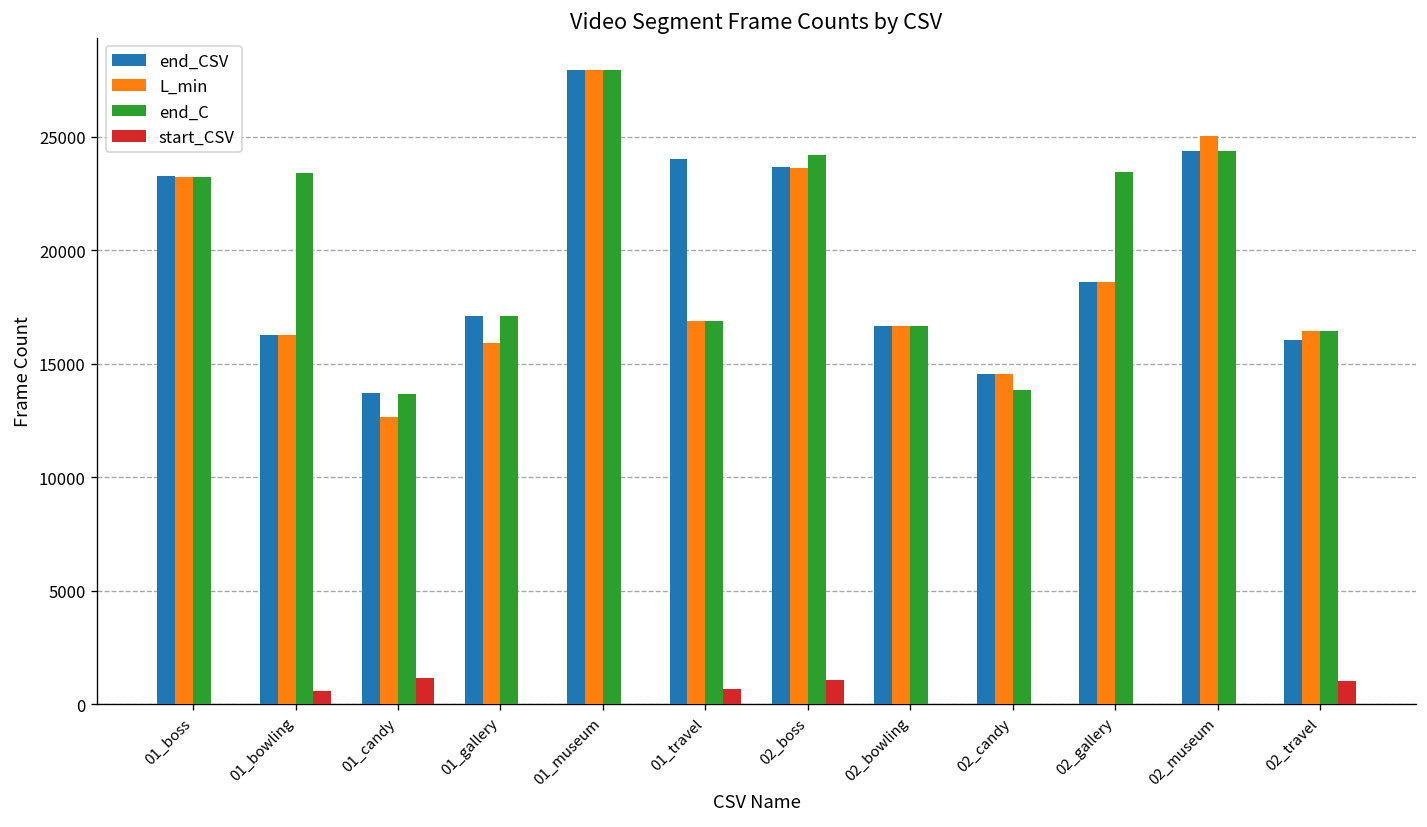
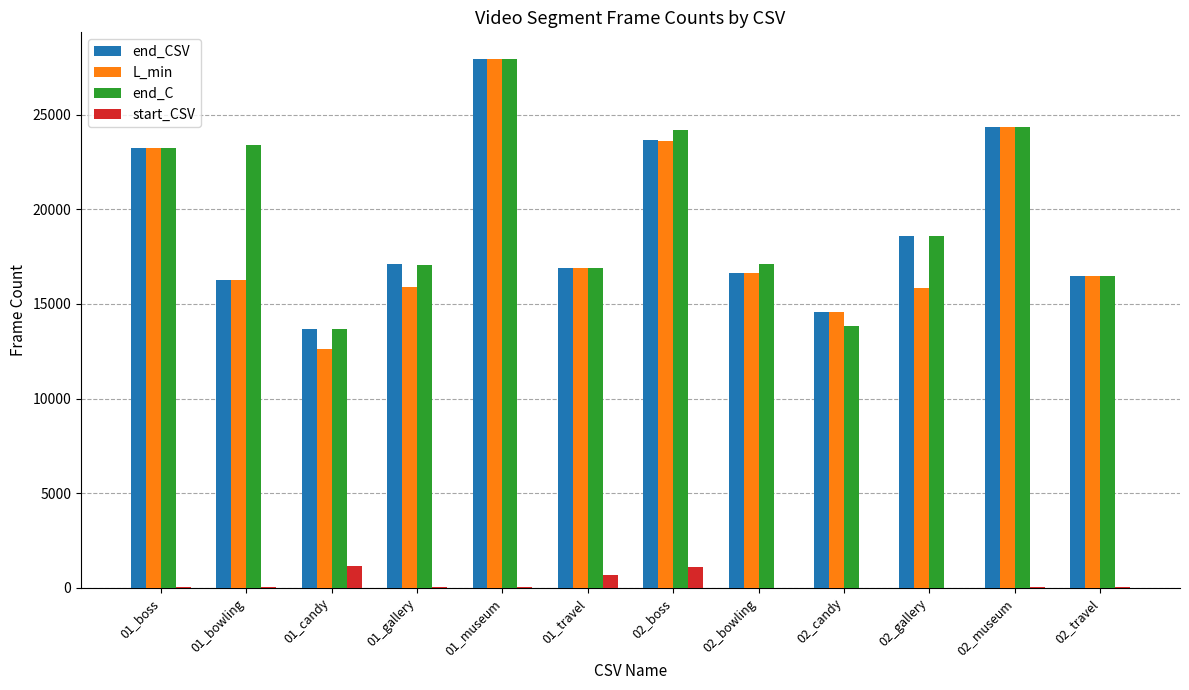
start_CSV, 01_bowling: 600 -> 0
end_CSV, 01_travel: 24000 -> 16900
end_C, 02_bowling: 16600 -> 17100
L_min, 02_gallery: 18600 -> 15800
end_C, 02_gallery: 23400 -> 18600
L_min, 02_museum: 25000 -> 24300
end_CSV, 02_travel: 16000 -> 16500
start_CSV, 02_travel: 1000 -> 0
